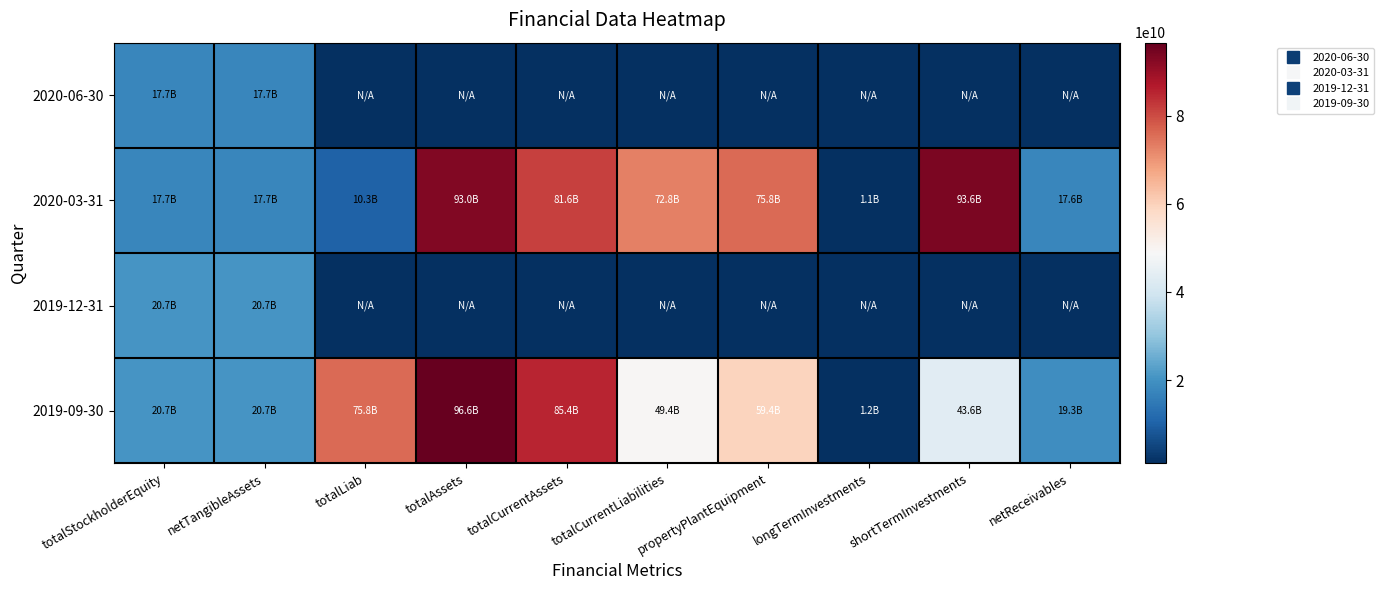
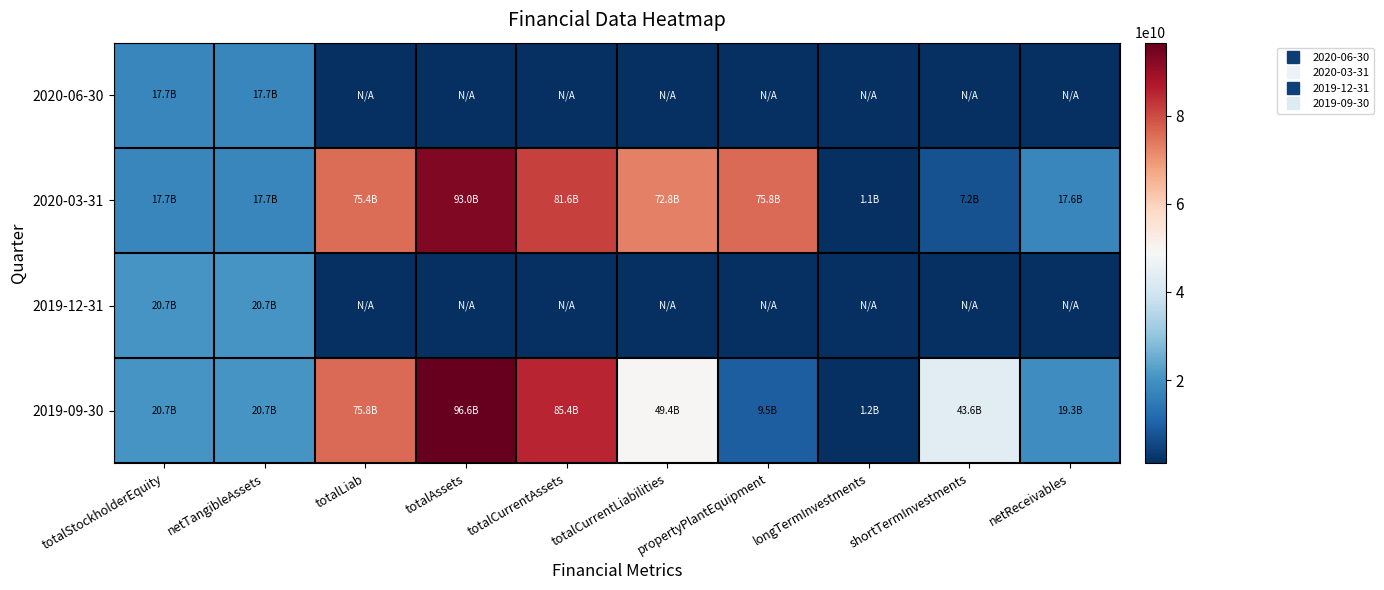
2020-03-31, totalLiab: 10.3B -> 75.4B
2020-03-31, shortTermInvestments: 93.6B -> 7.2B
2019-09-30, propertyPlantEquipment: 59.4B -> 9.5B
